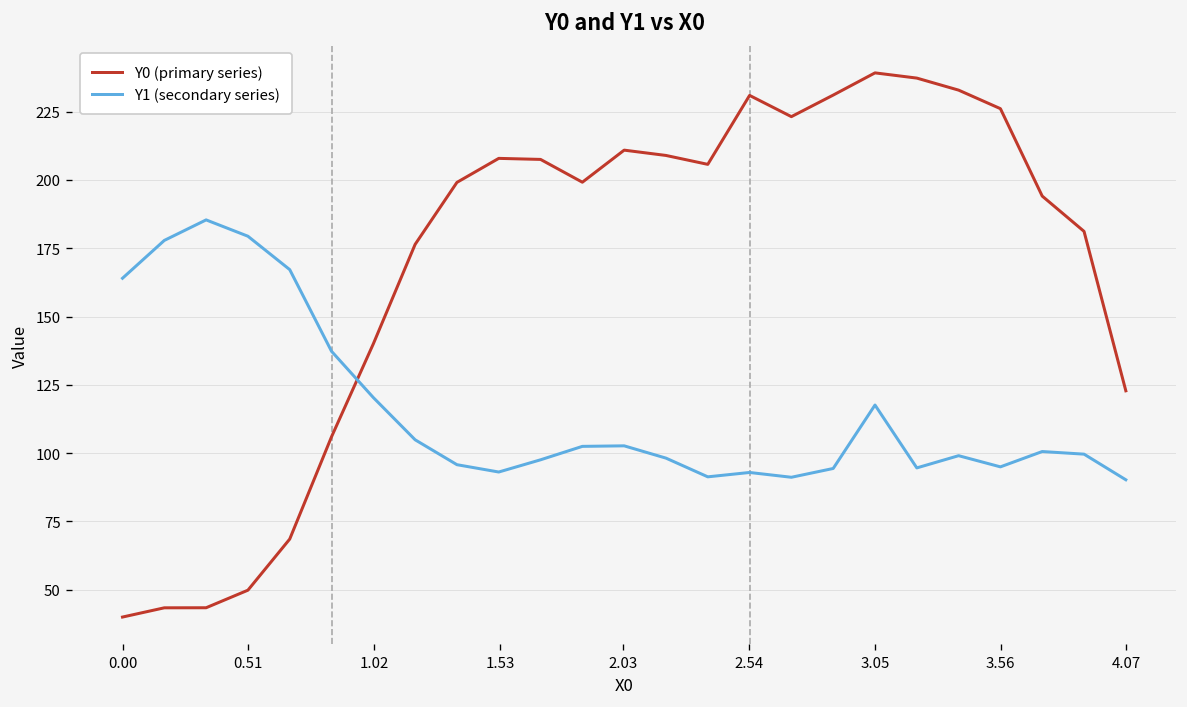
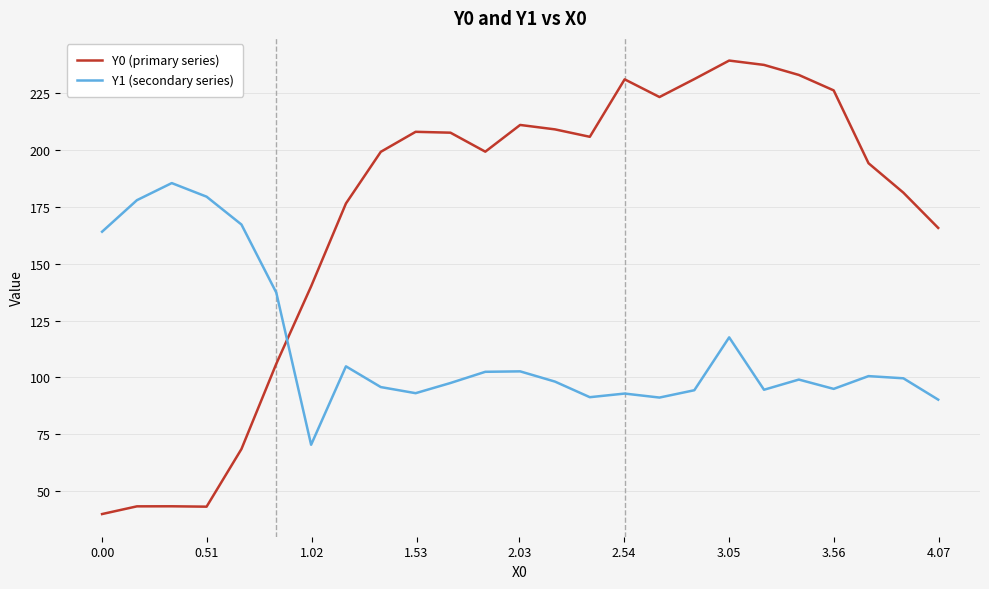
Y0 (primary series), 0.51: 50 -> 43
Y1 (secondary series), 1.02: 120 -> 70
Y0 (primary series), 4.07: 123 -> 166
